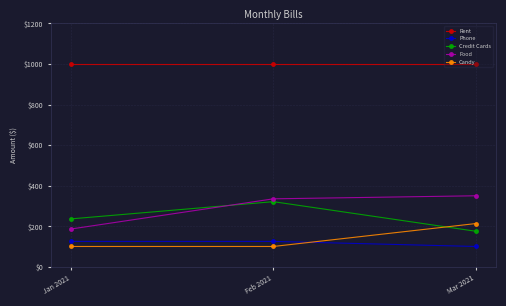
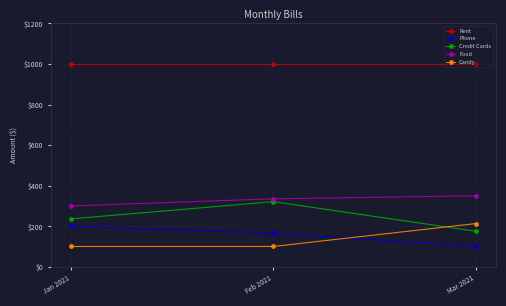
Phone, Jan 2021: $130 -> $200
Food, Jan 2021: $190 -> $300
Phone, Feb 2021: $130 -> $170
